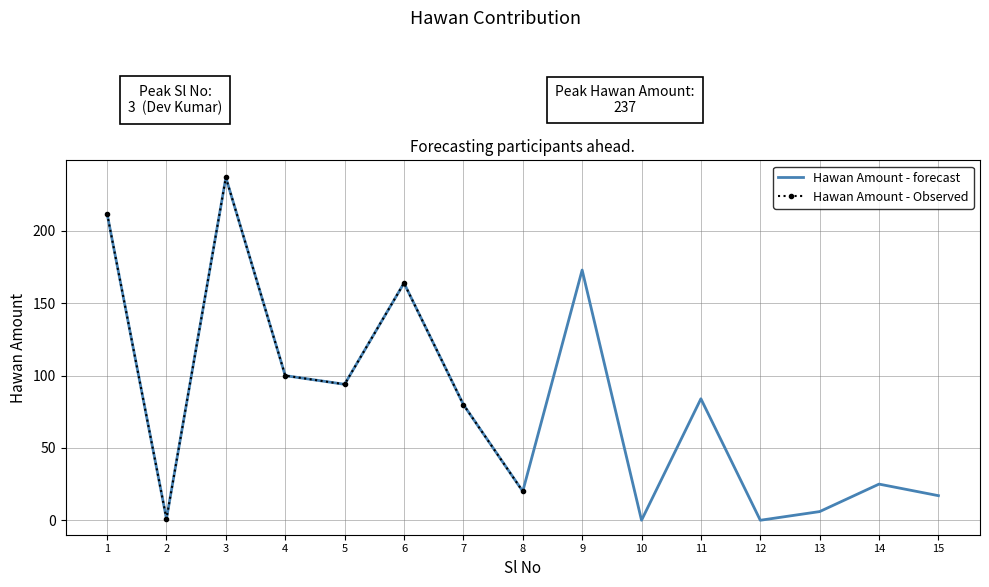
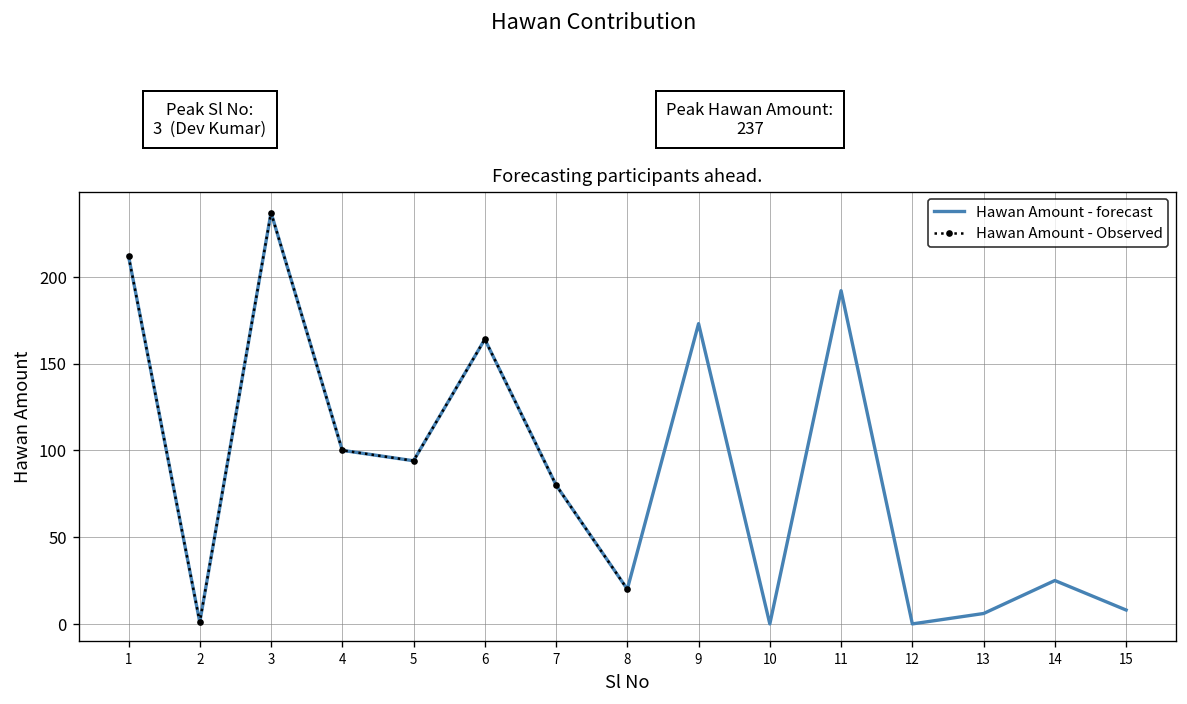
Hawan Amount - forecast, 11: 84 -> 192
Hawan Amount - forecast, 15: 17 -> 8
